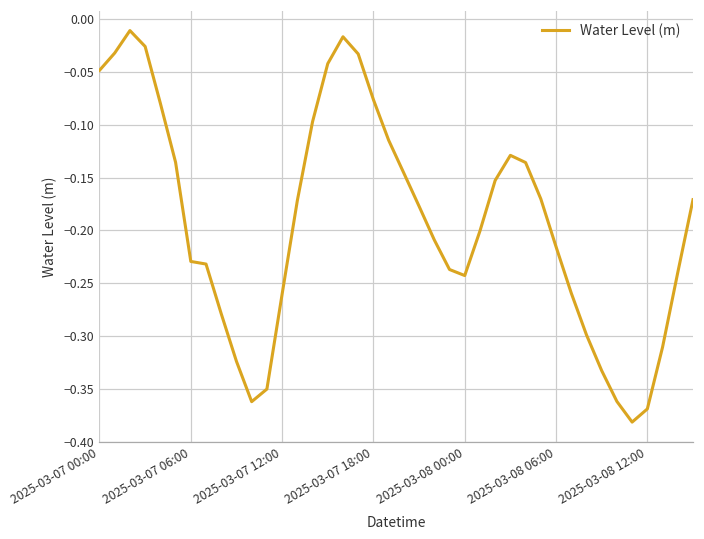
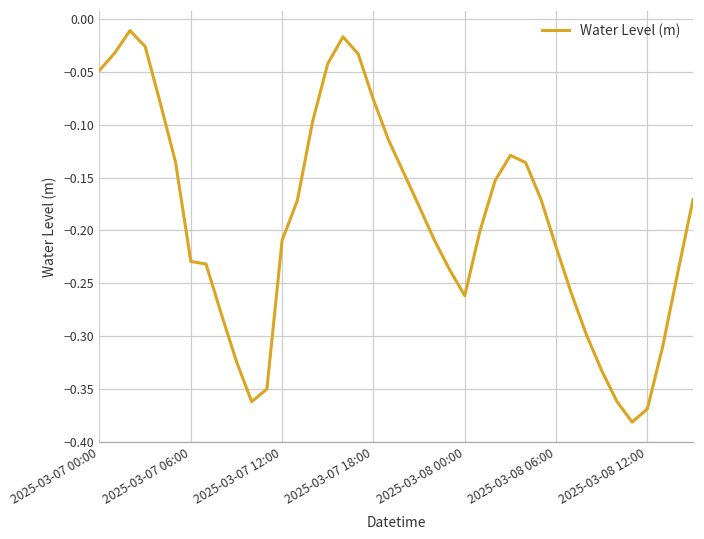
2025-03-07 12:00: -0.26 -> -0.21
2025-03-08 00:00: -0.24 -> -0.26
